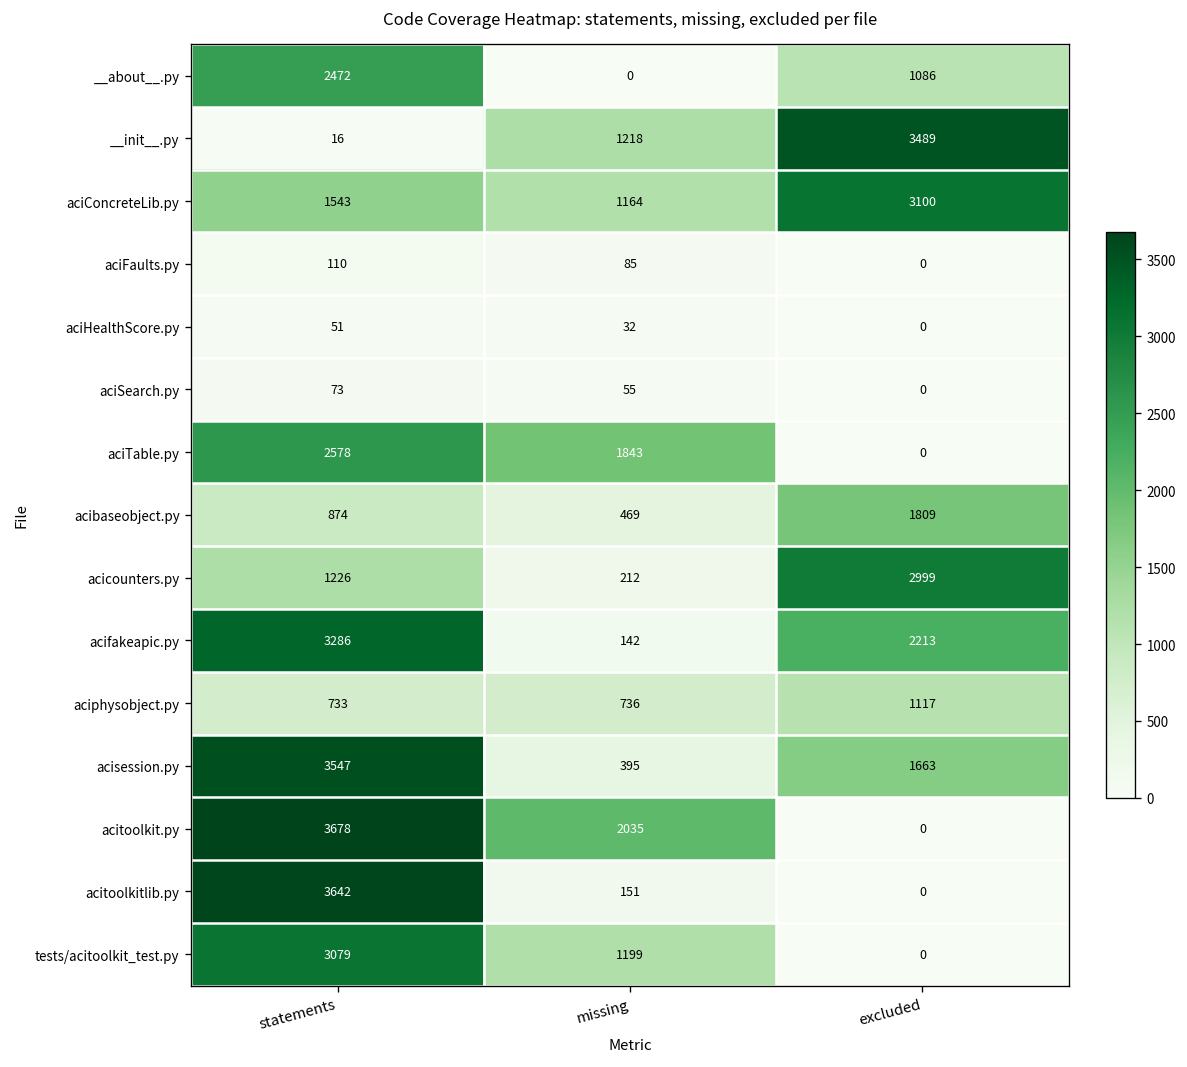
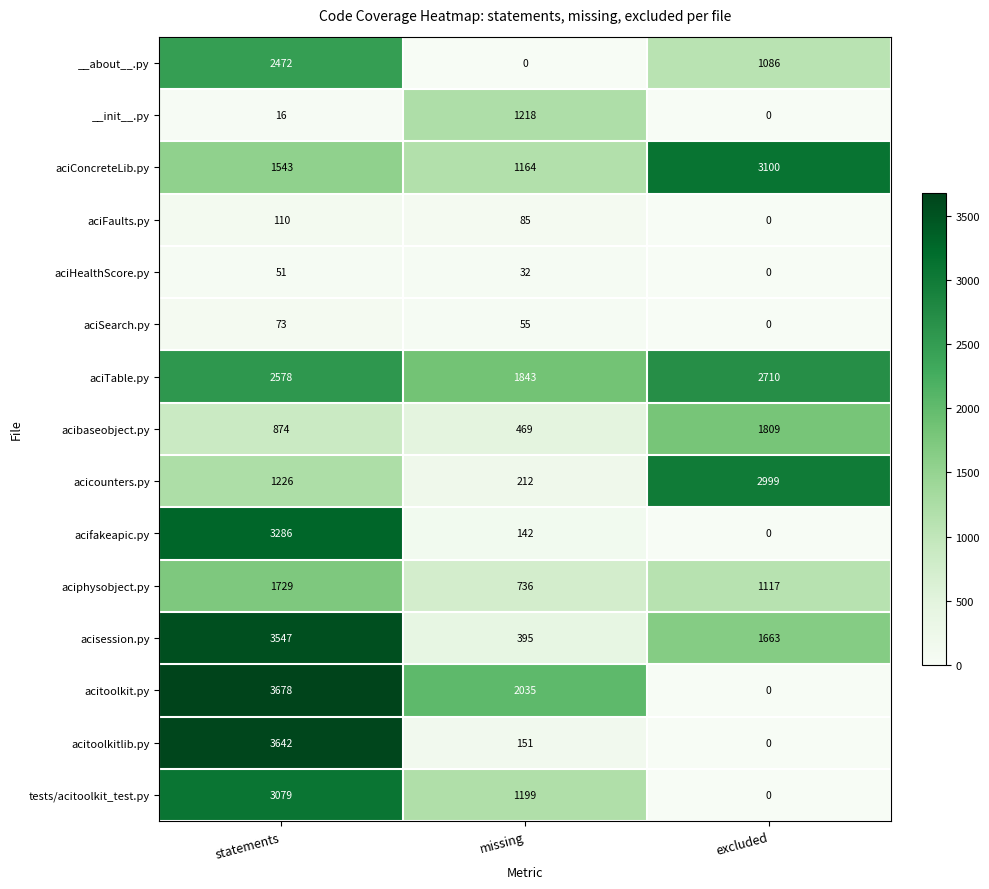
__init__.py, excluded: 3489 -> 0
aciTable.py, excluded: 0 -> 2710
acifakeapic.py, excluded: 2213 -> 0
aciphysobject.py, statements: 733 -> 1729
